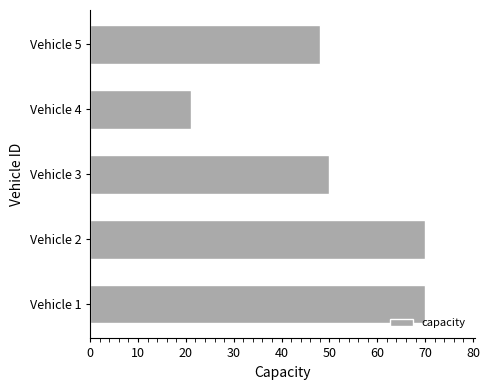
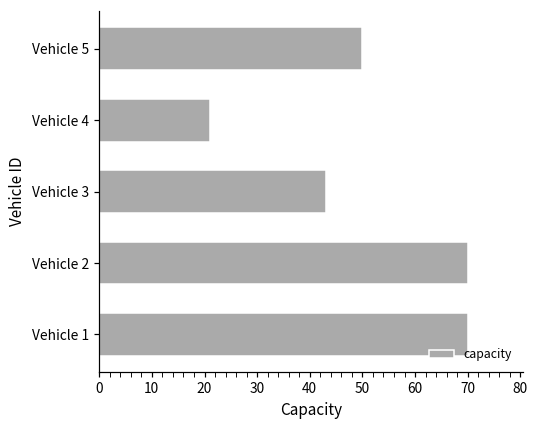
Vehicle 5: 48 -> 50
Vehicle 3: 50 -> 43
